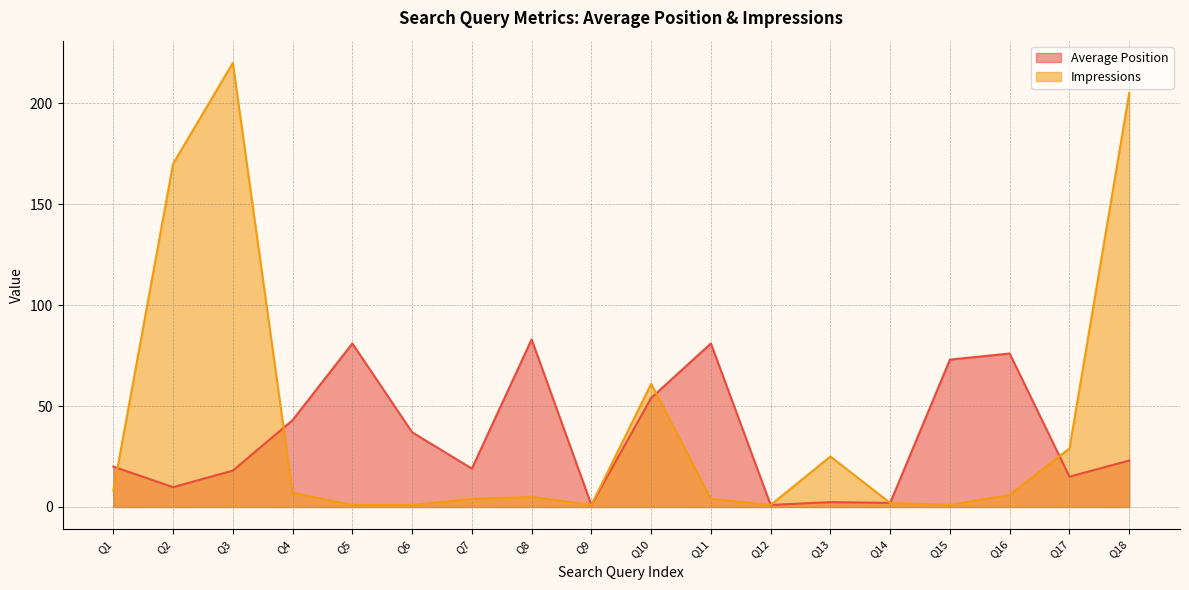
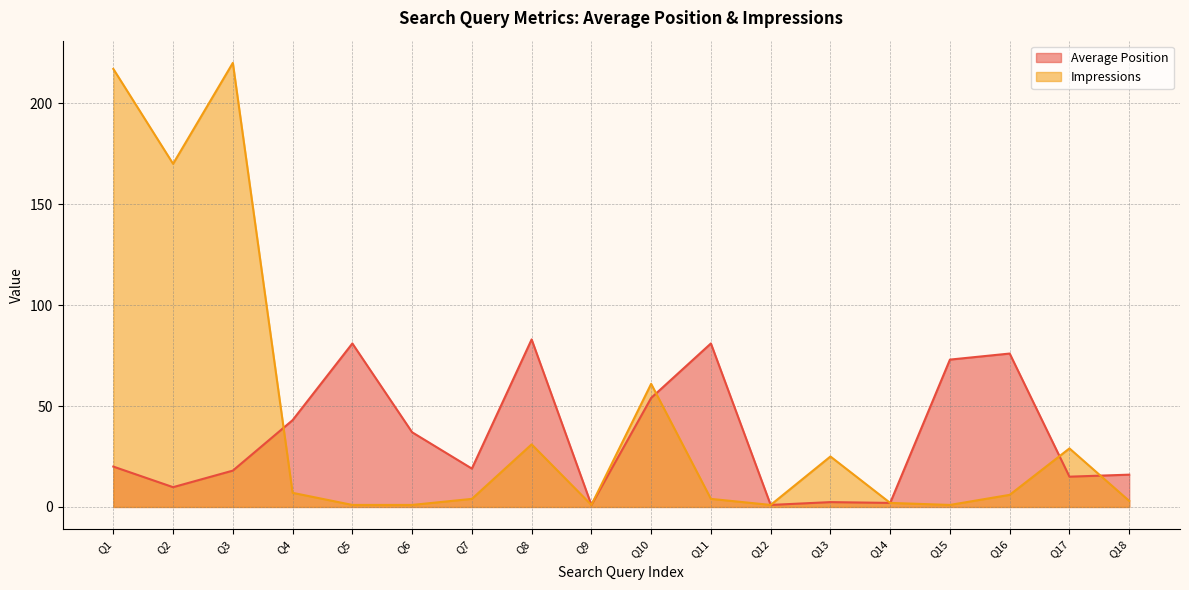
Impressions, Q1: 8 -> 217
Impressions, Q8: 5 -> 31
Average Position, Q18: 23 -> 16
Impressions, Q18: 205 -> 3
